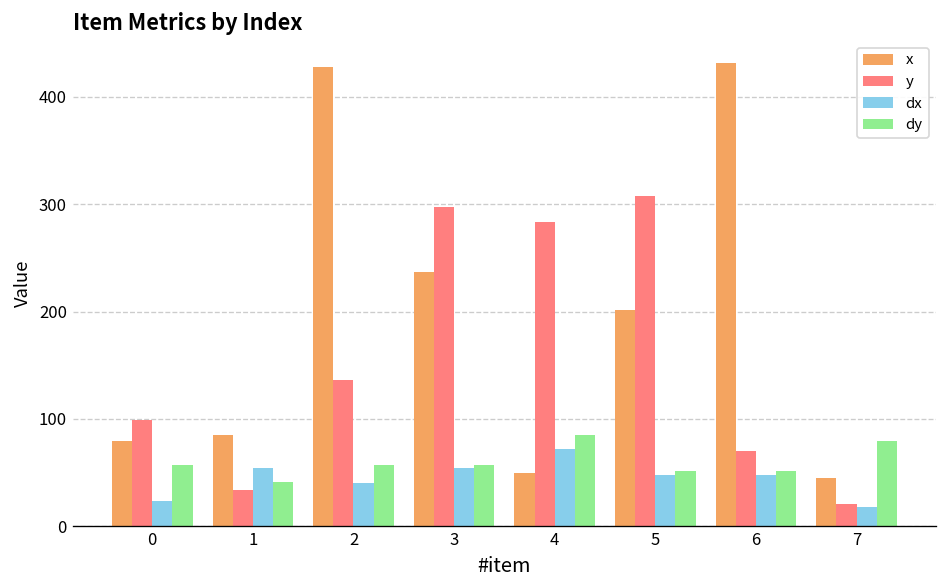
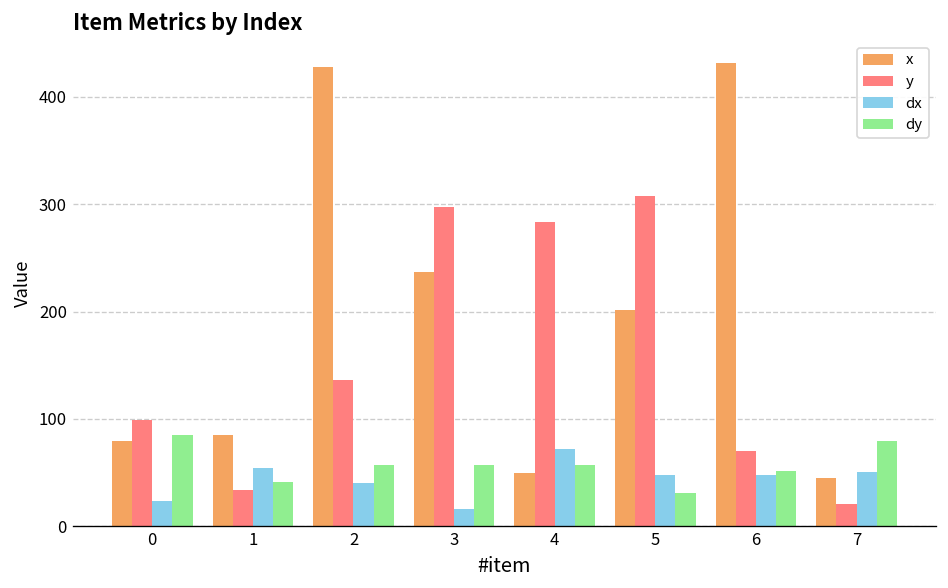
dy, 0: 60 -> 90
dx, 3: 50 -> 20
dy, 4: 90 -> 60
dy, 5: 50 -> 30
dx, 7: 20 -> 50
